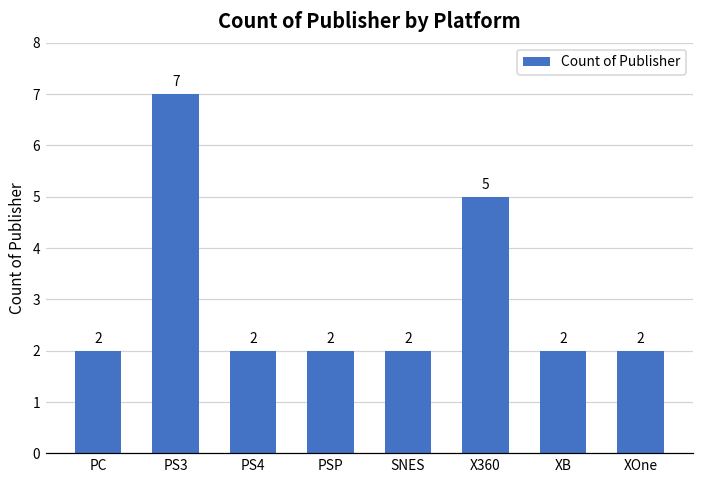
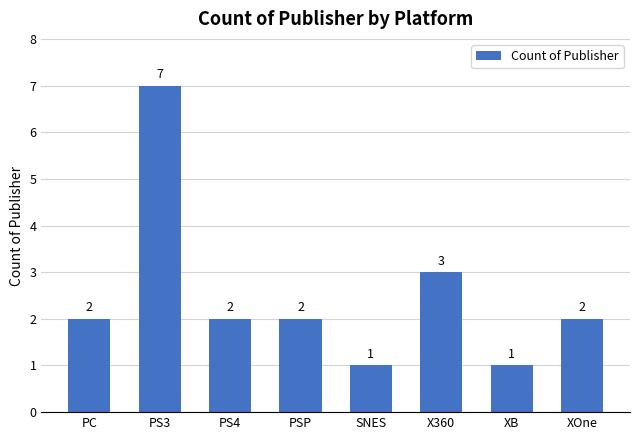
SNES: 2 -> 1
X360: 5 -> 3
XB: 2 -> 1
